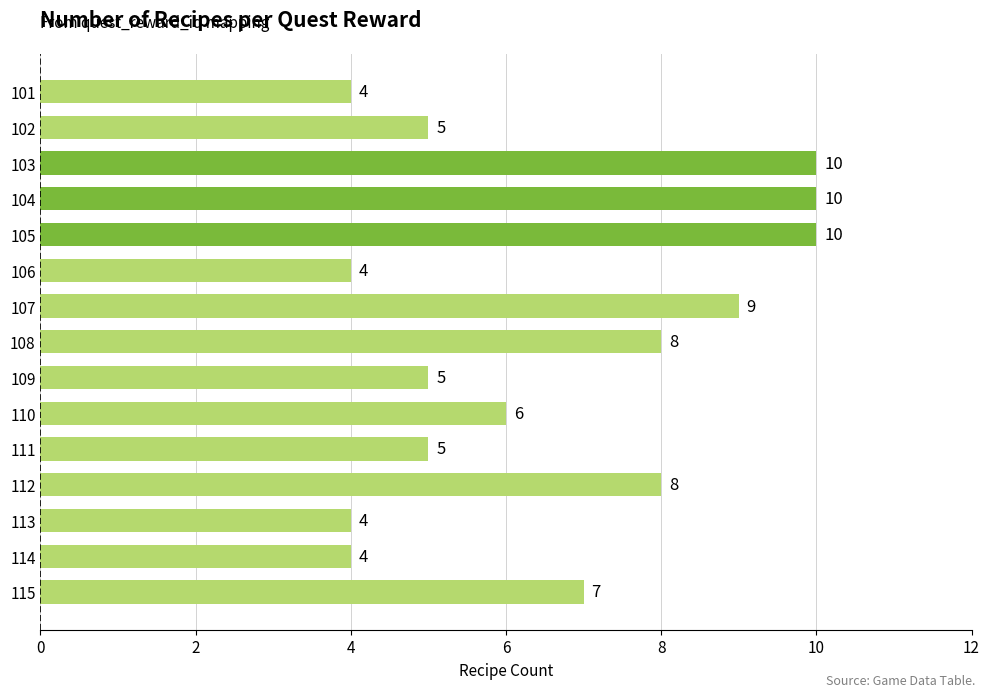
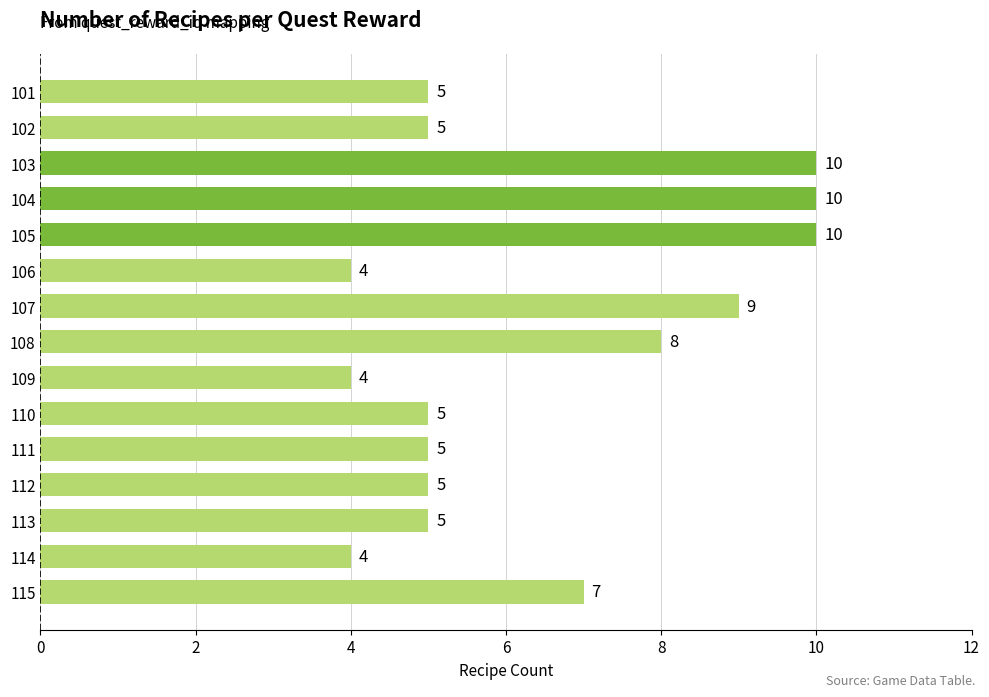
101: 4 -> 5
109: 5 -> 4
110: 6 -> 5
112: 8 -> 5
113: 4 -> 5
